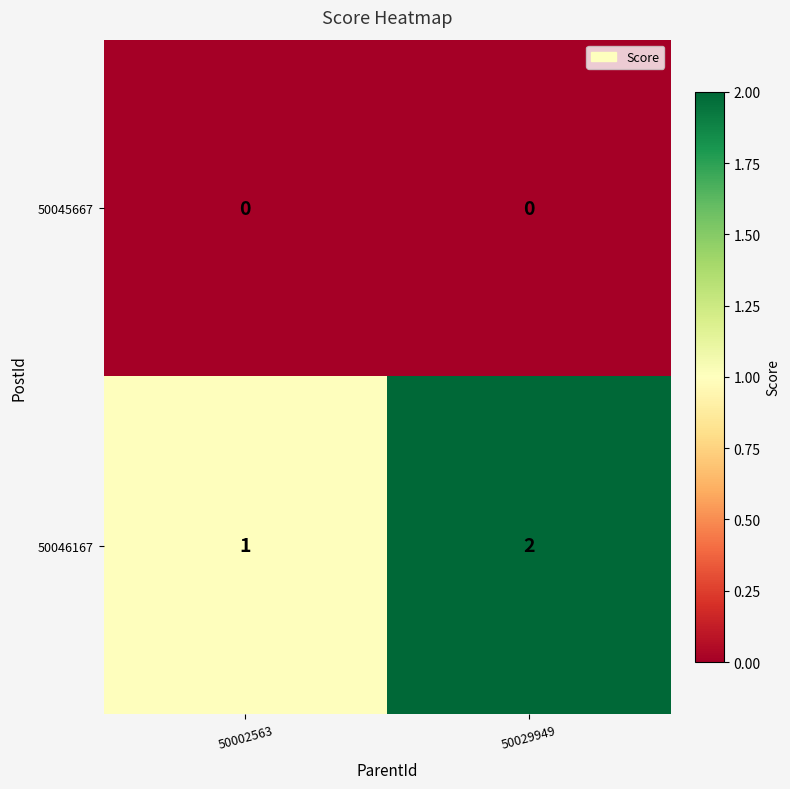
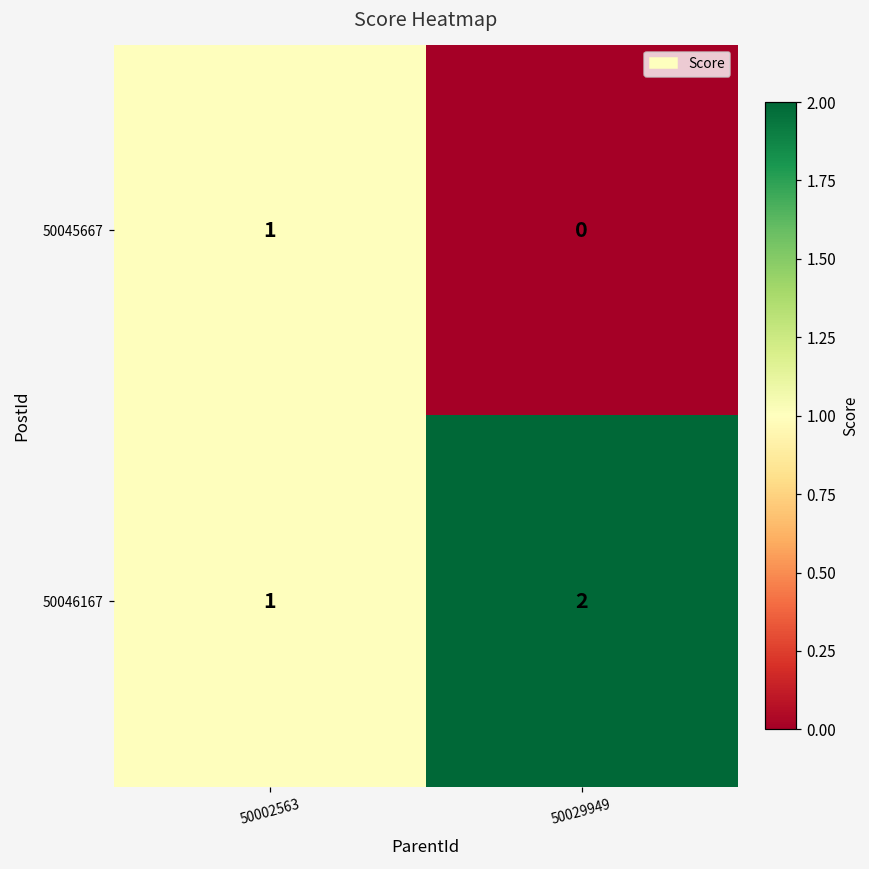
50045667, 50002563: 0 -> 1
